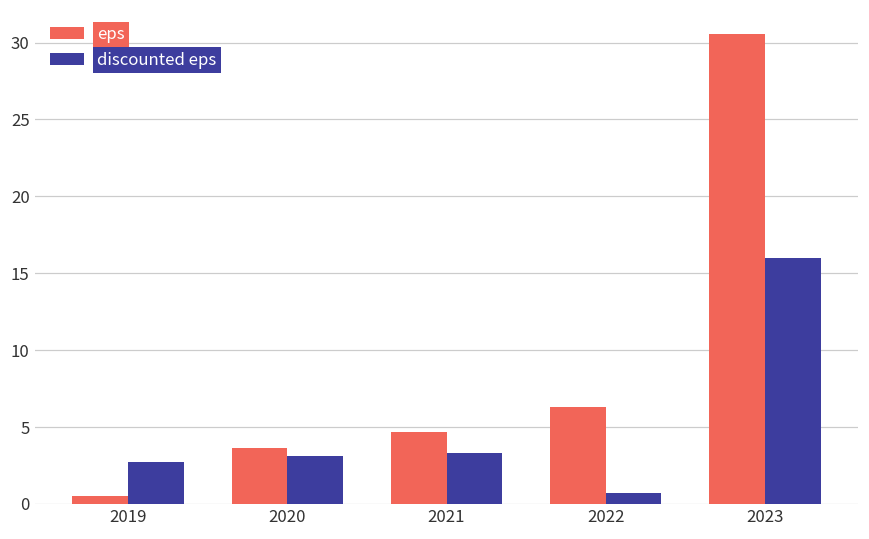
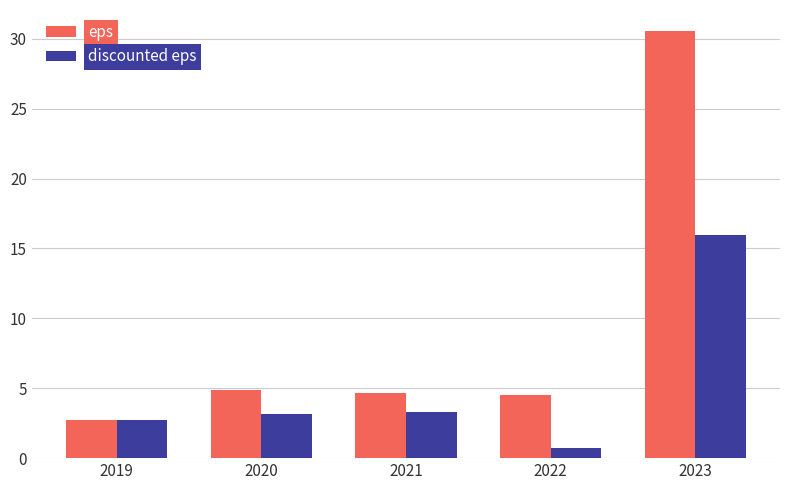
eps, 2019: 0.5 -> 2.7
eps, 2020: 3.6 -> 4.8
eps, 2022: 6.3 -> 4.5
